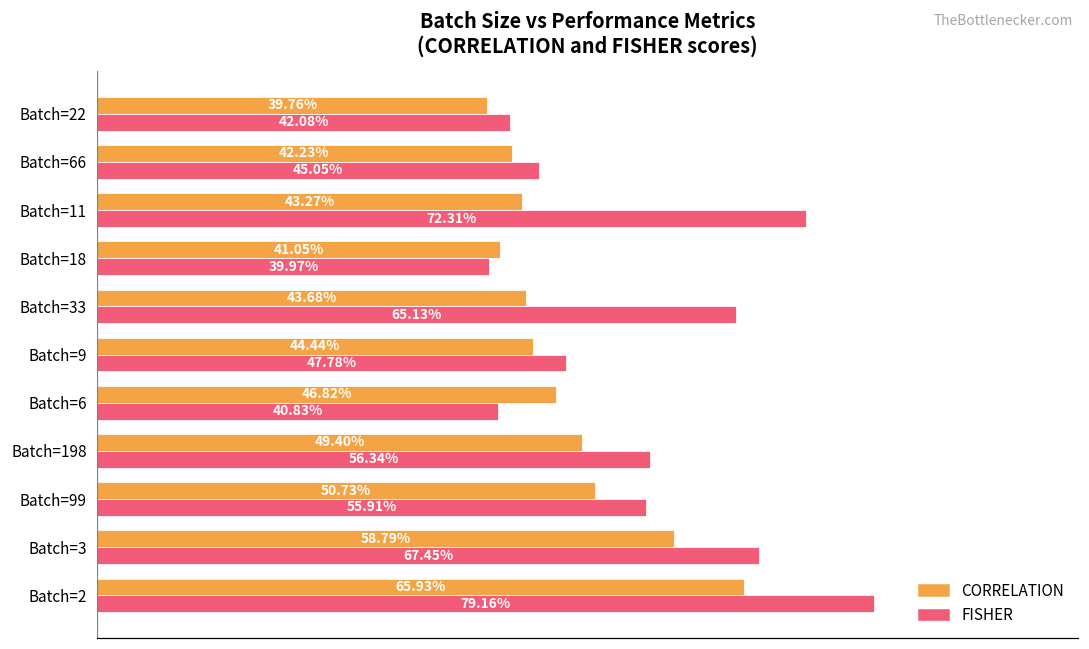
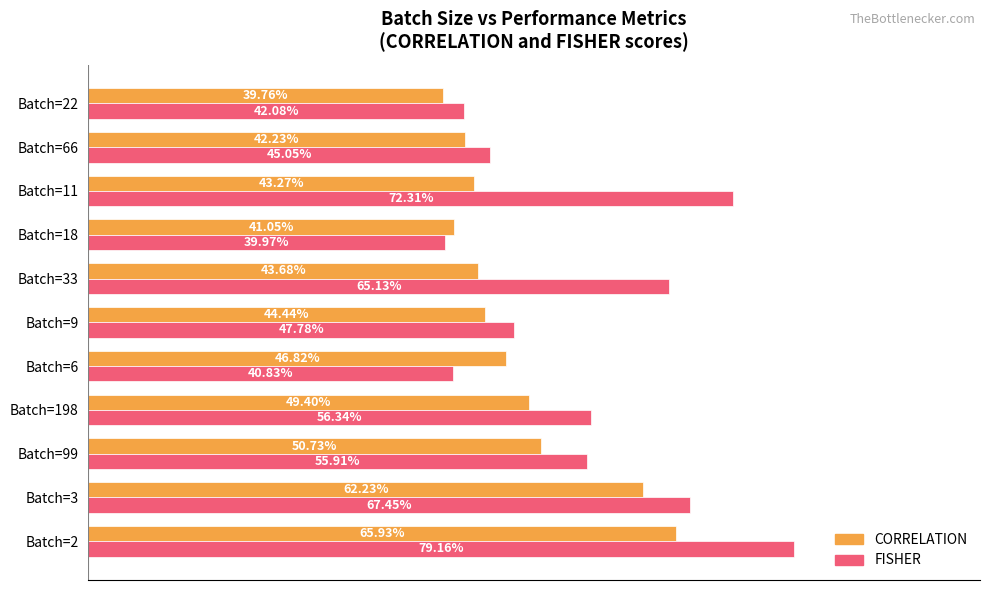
CORRELATION, Batch=3: 58.79% -> 62.23%
